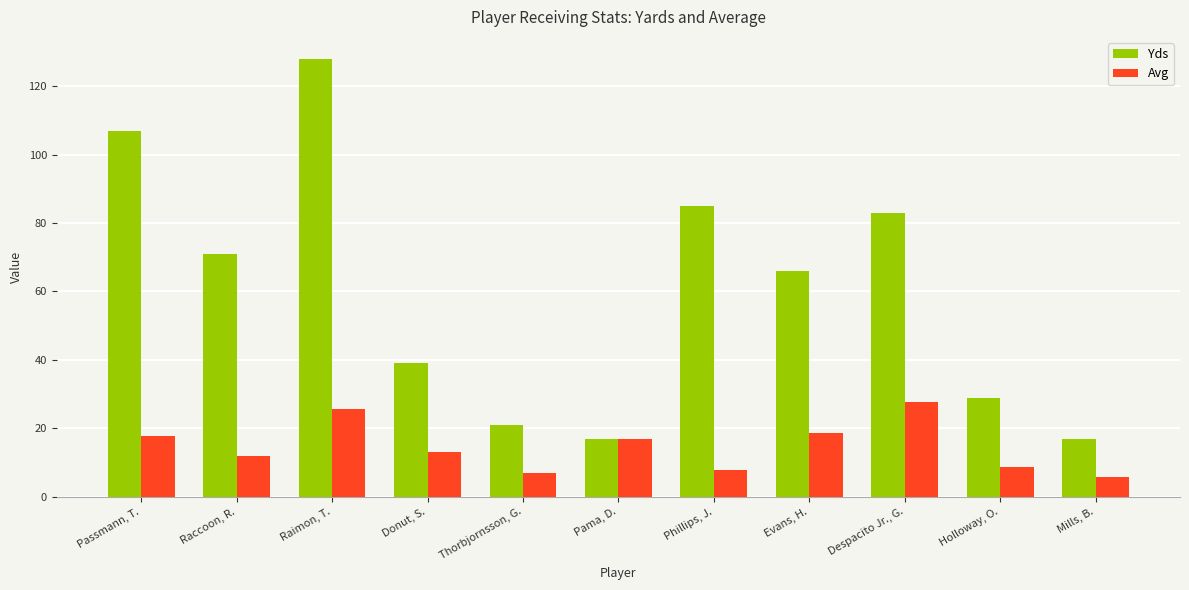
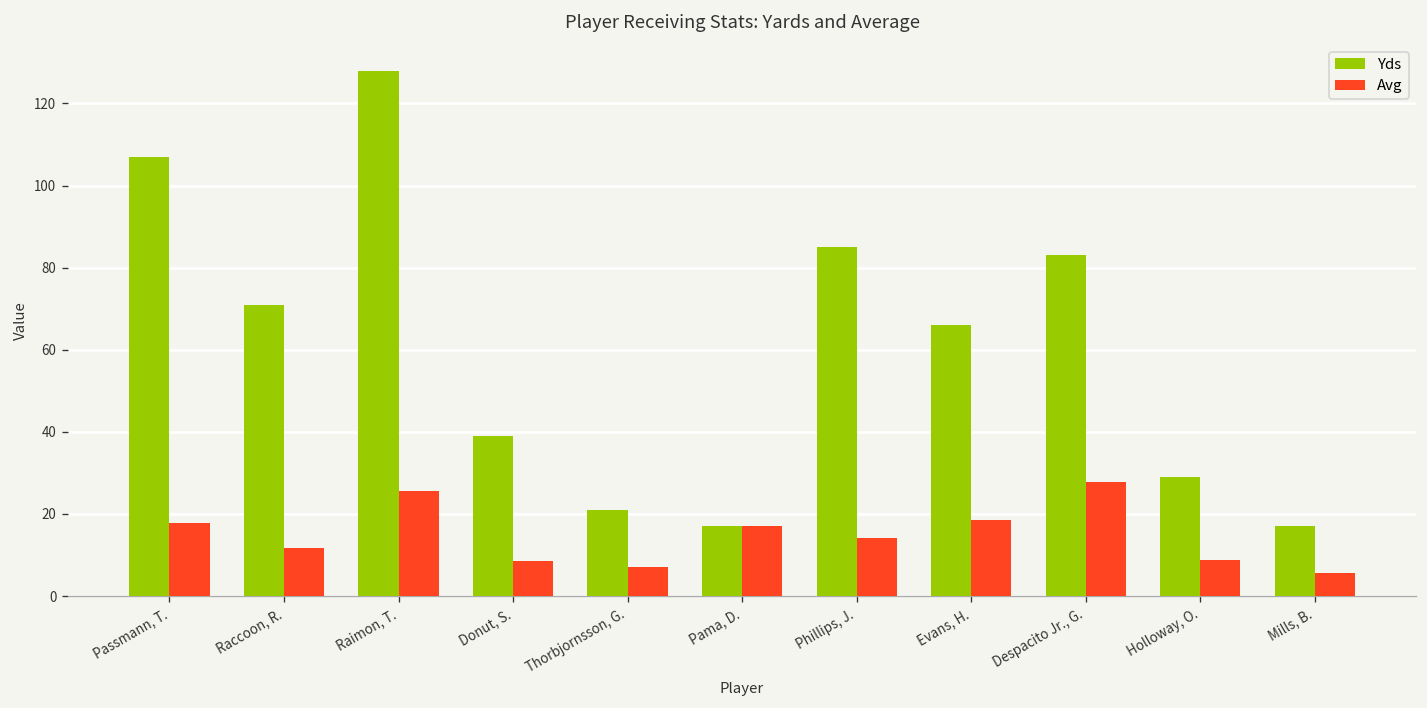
Avg, Donut, S.: 13 -> 9
Avg, Phillips, J.: 8 -> 14
